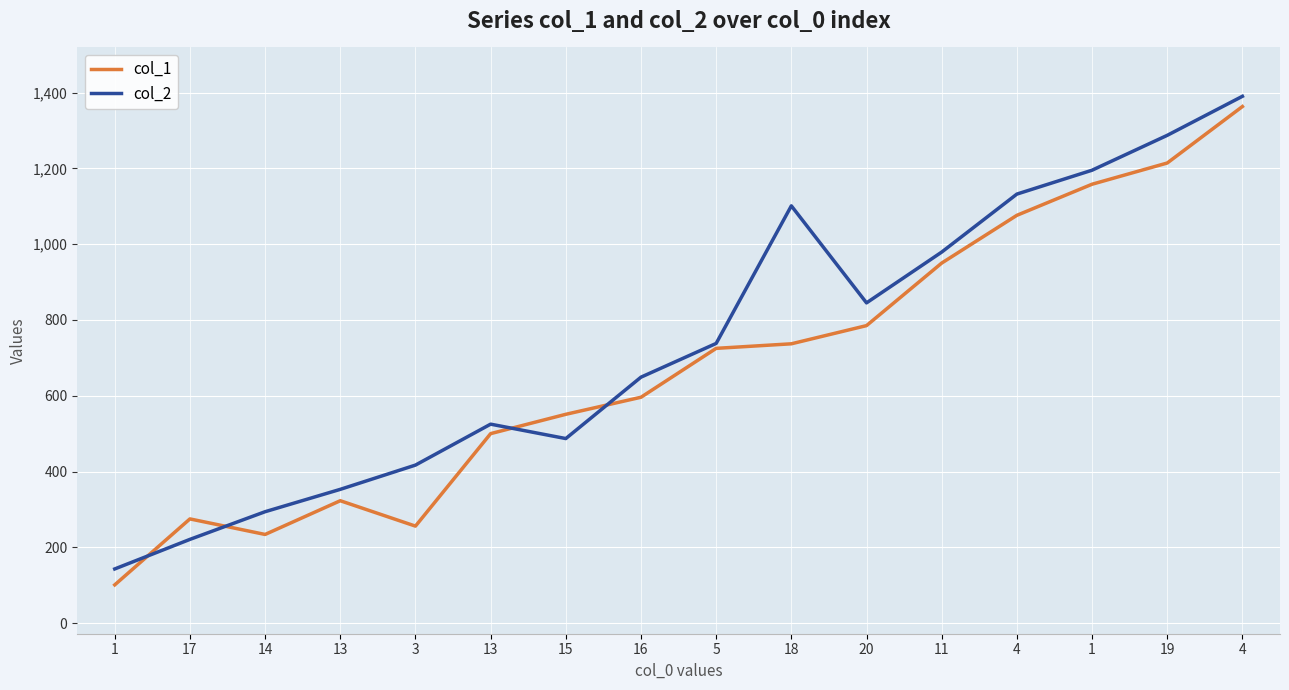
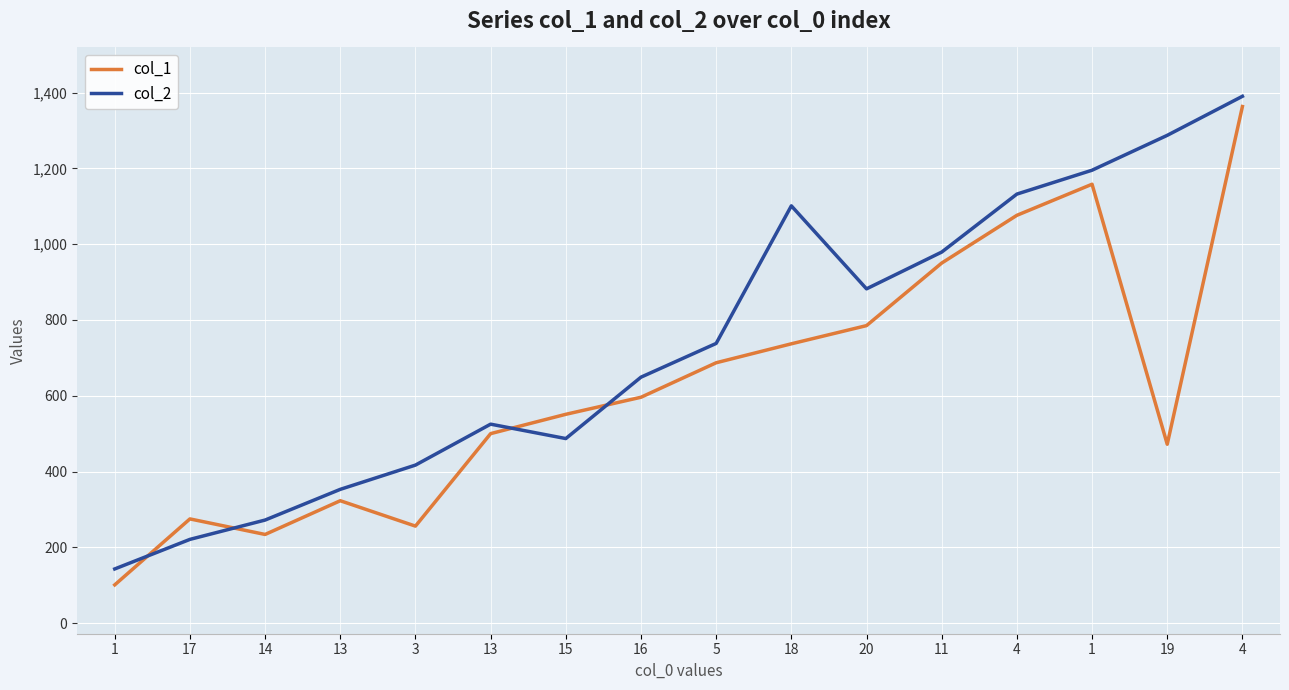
col_2, 14: 290 -> 270
col_1, 5: 730 -> 690
col_2, 20: 850 -> 880
col_1, 19: 1,210 -> 470
